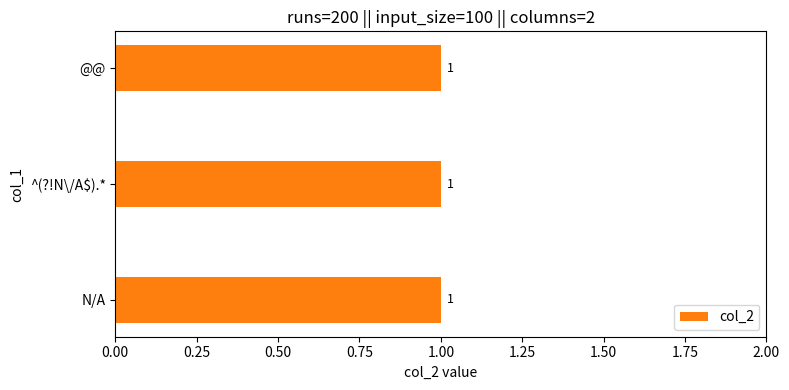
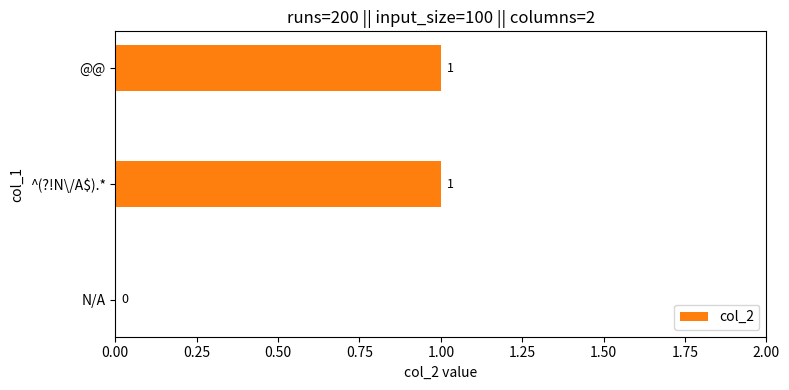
N/A: 1 -> 0
